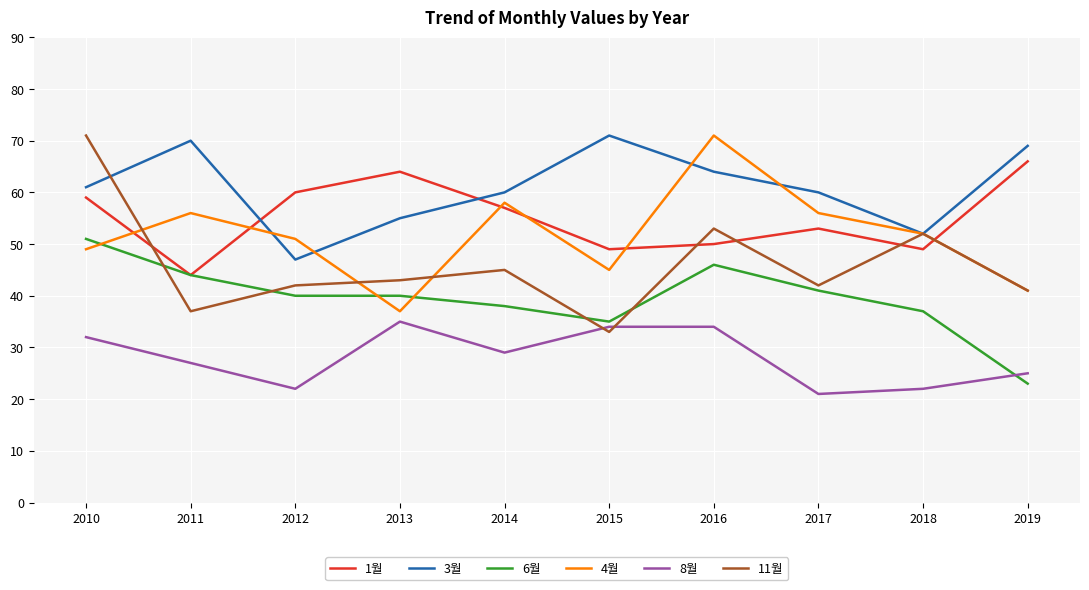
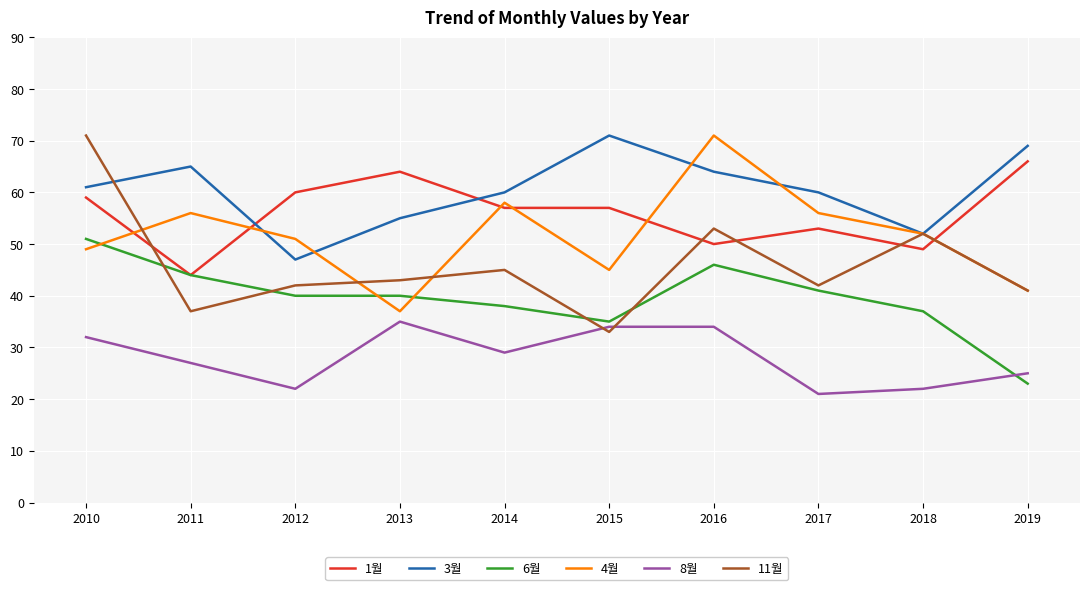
3월, 2011: 70 -> 65
1월, 2015: 49 -> 57
